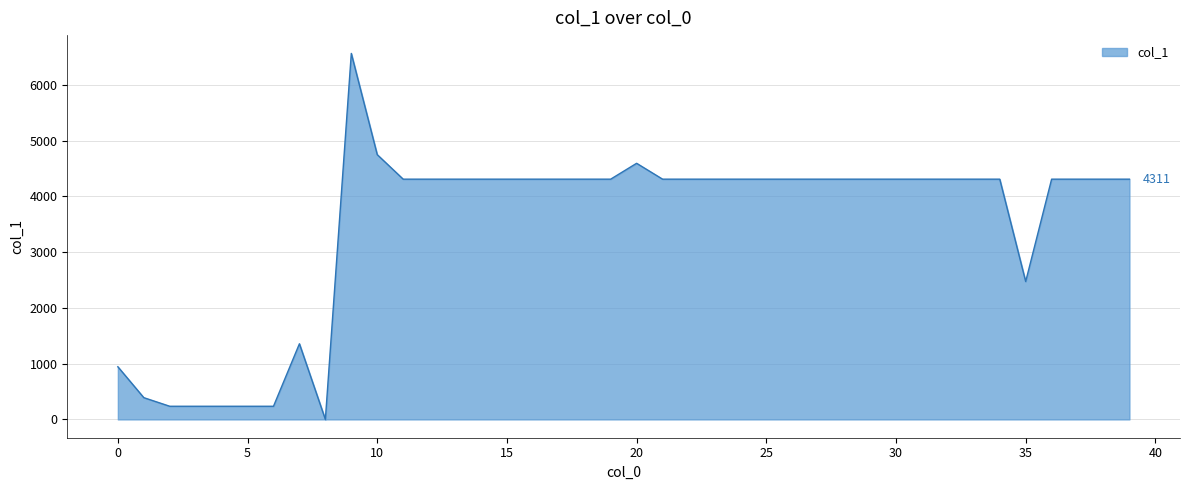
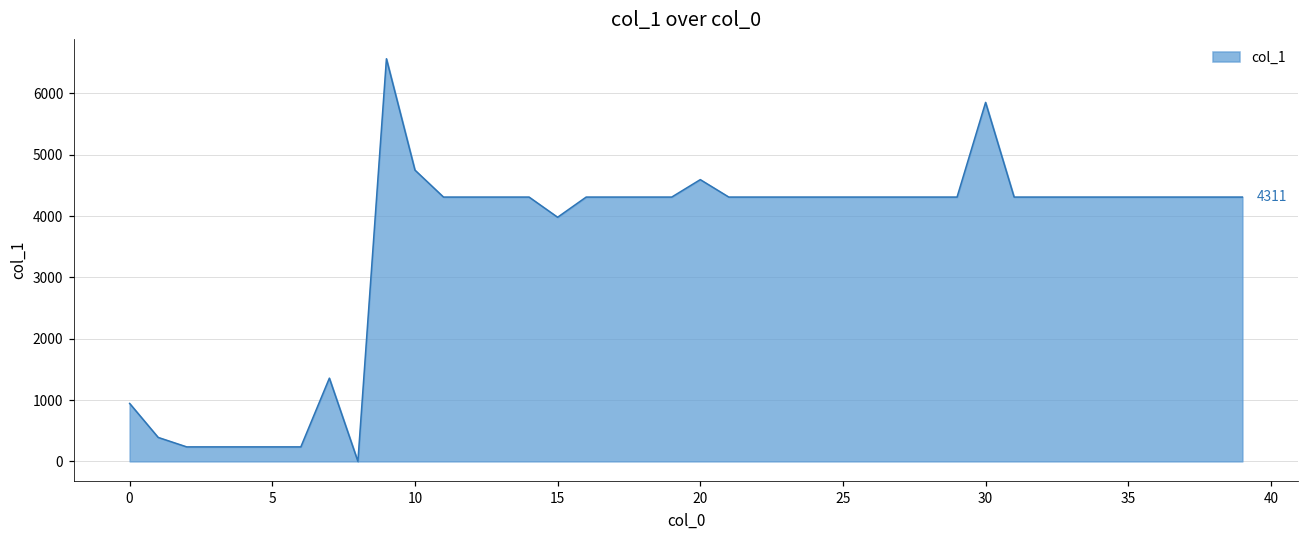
15: 4300 -> 4000
30: 4300 -> 5900
35: 2500 -> 4300
